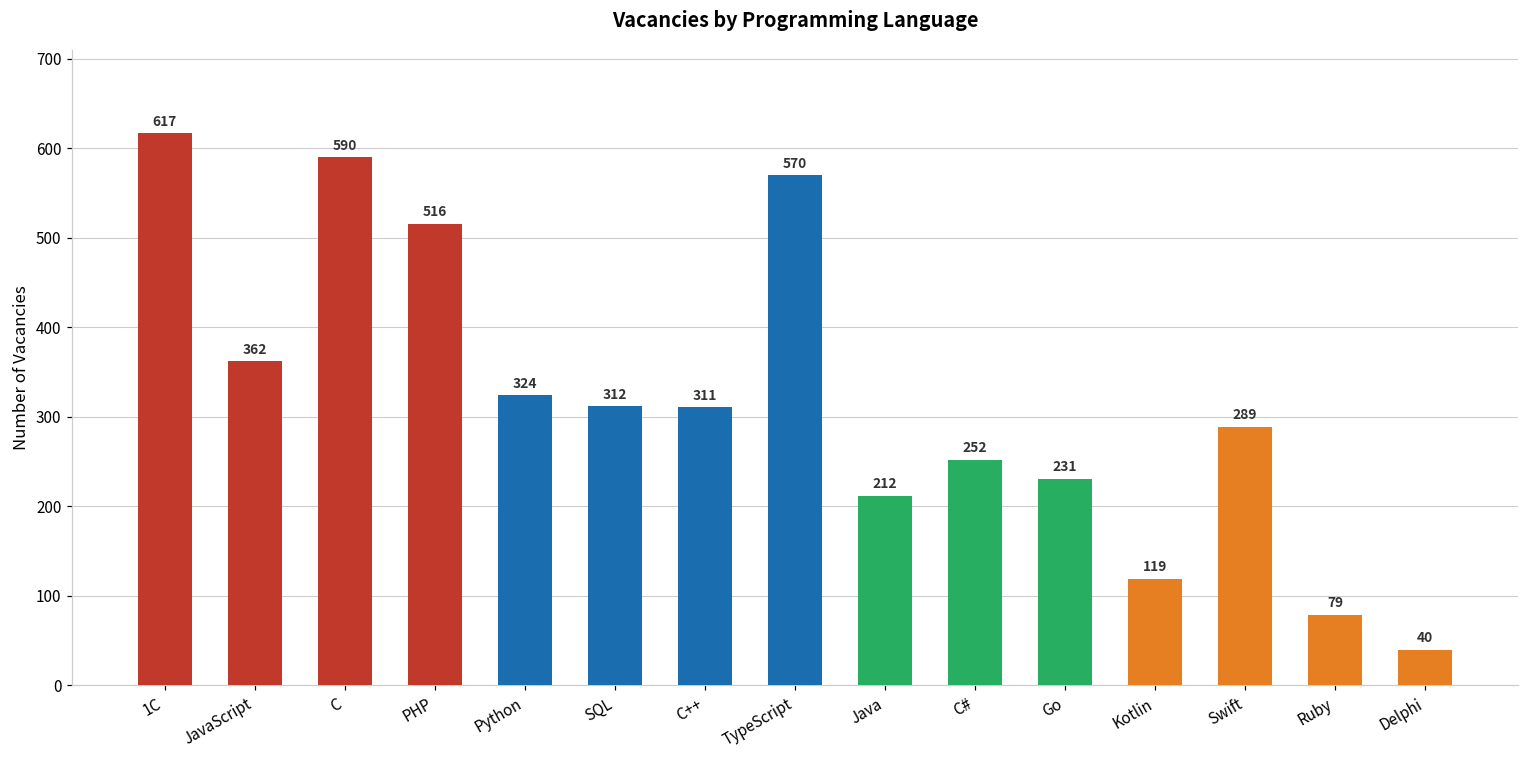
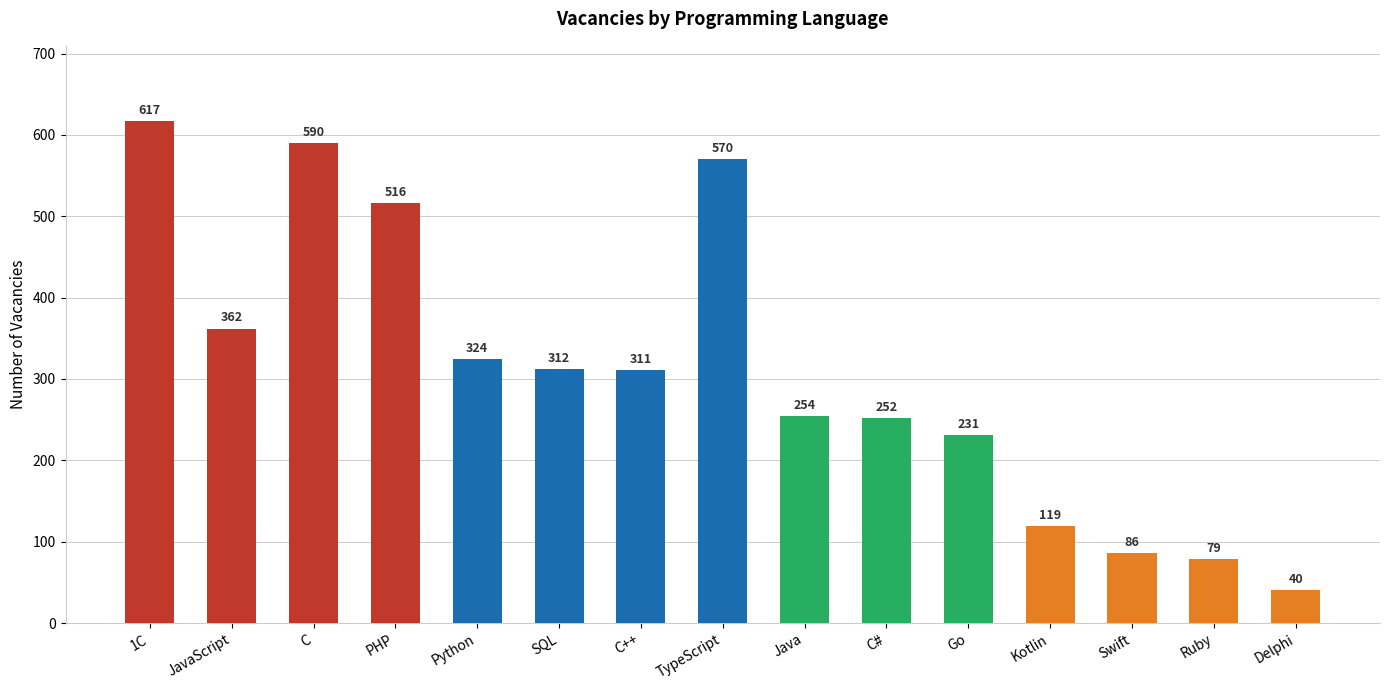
Java: 212 -> 254
Swift: 289 -> 86
